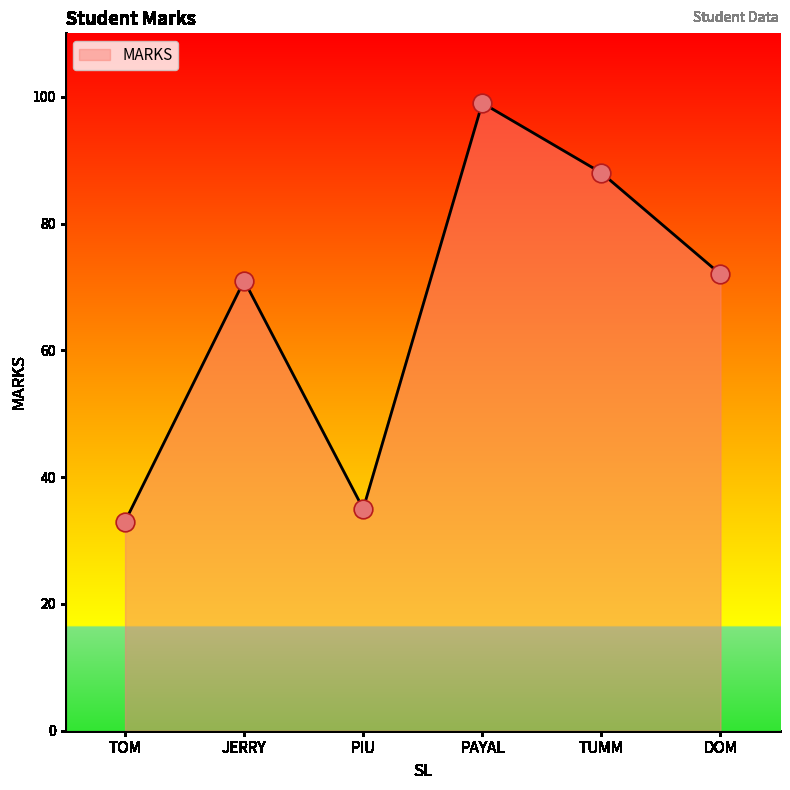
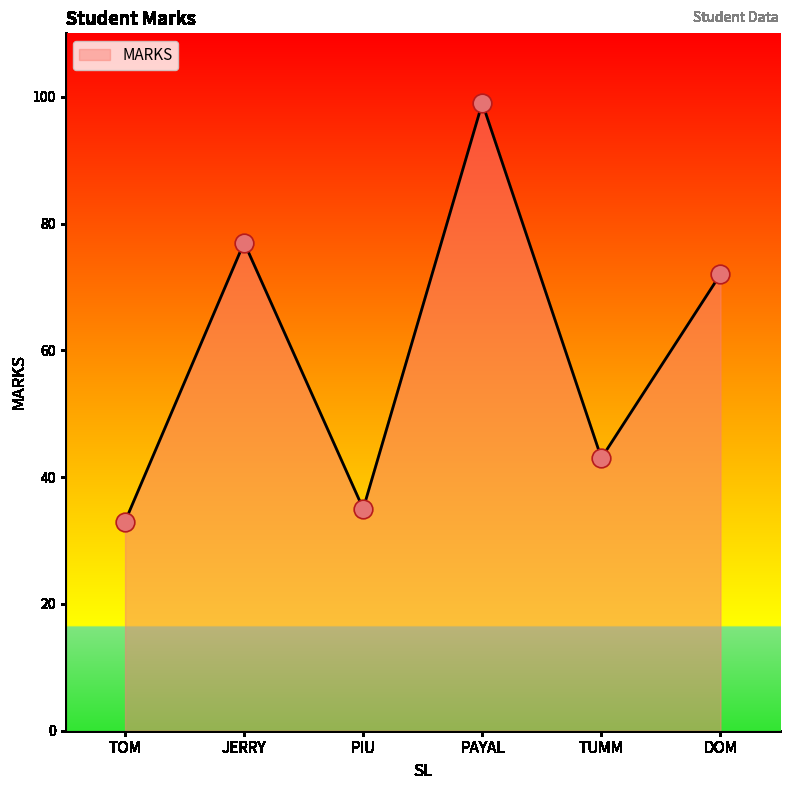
JERRY: 71 -> 77
TUMM: 88 -> 43
